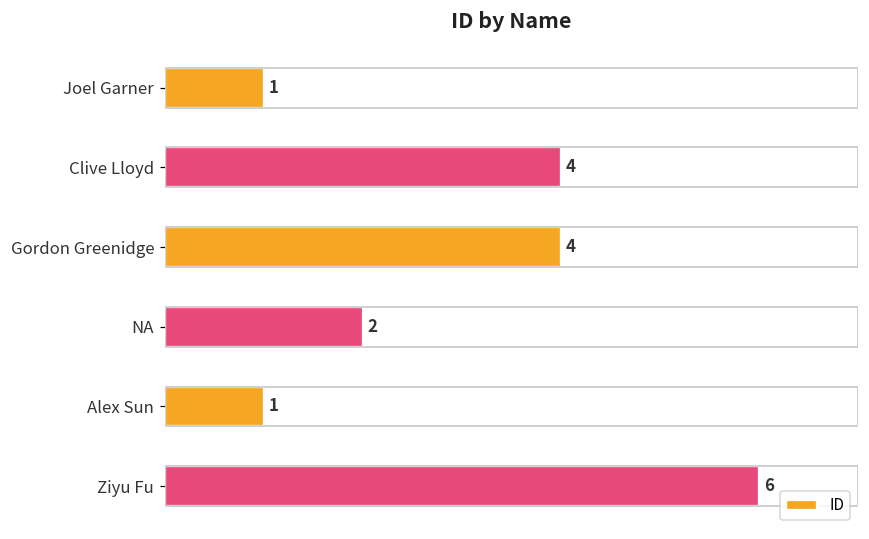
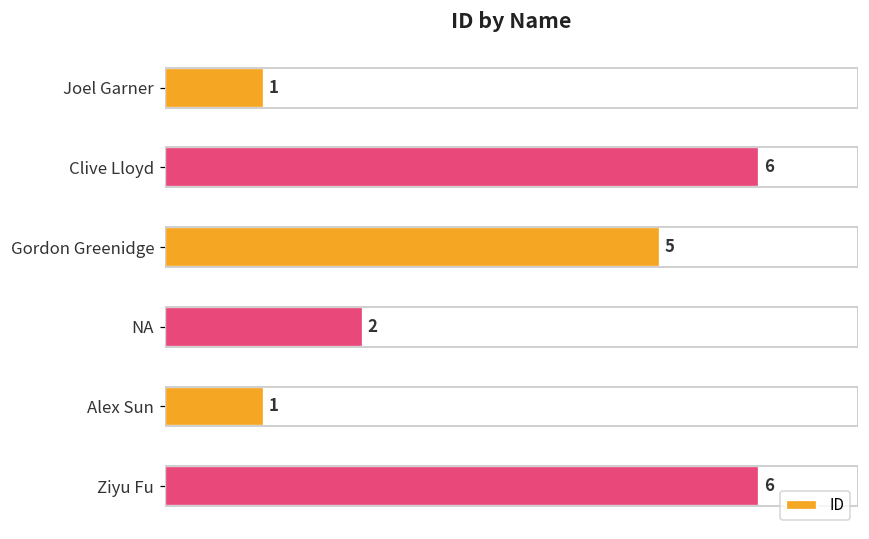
Clive Lloyd: 4 -> 6
Gordon Greenidge: 4 -> 5
